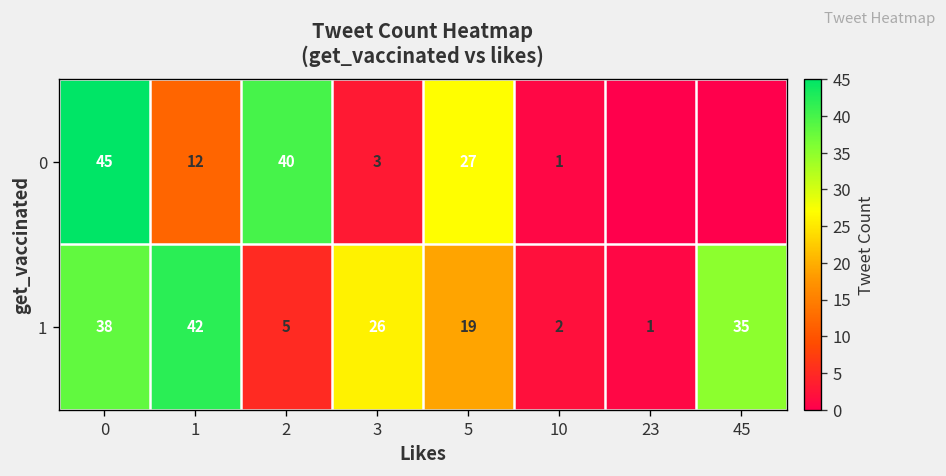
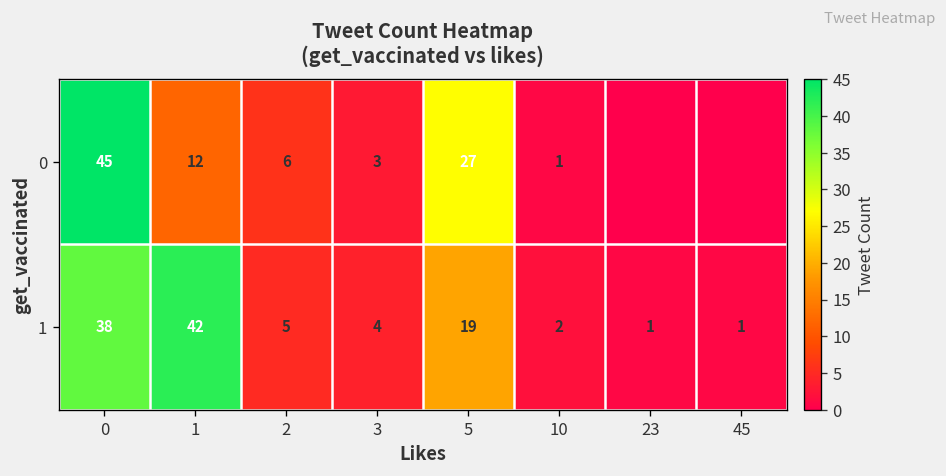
0, 2: 40 -> 6
1, 3: 26 -> 4
1, 45: 35 -> 1
